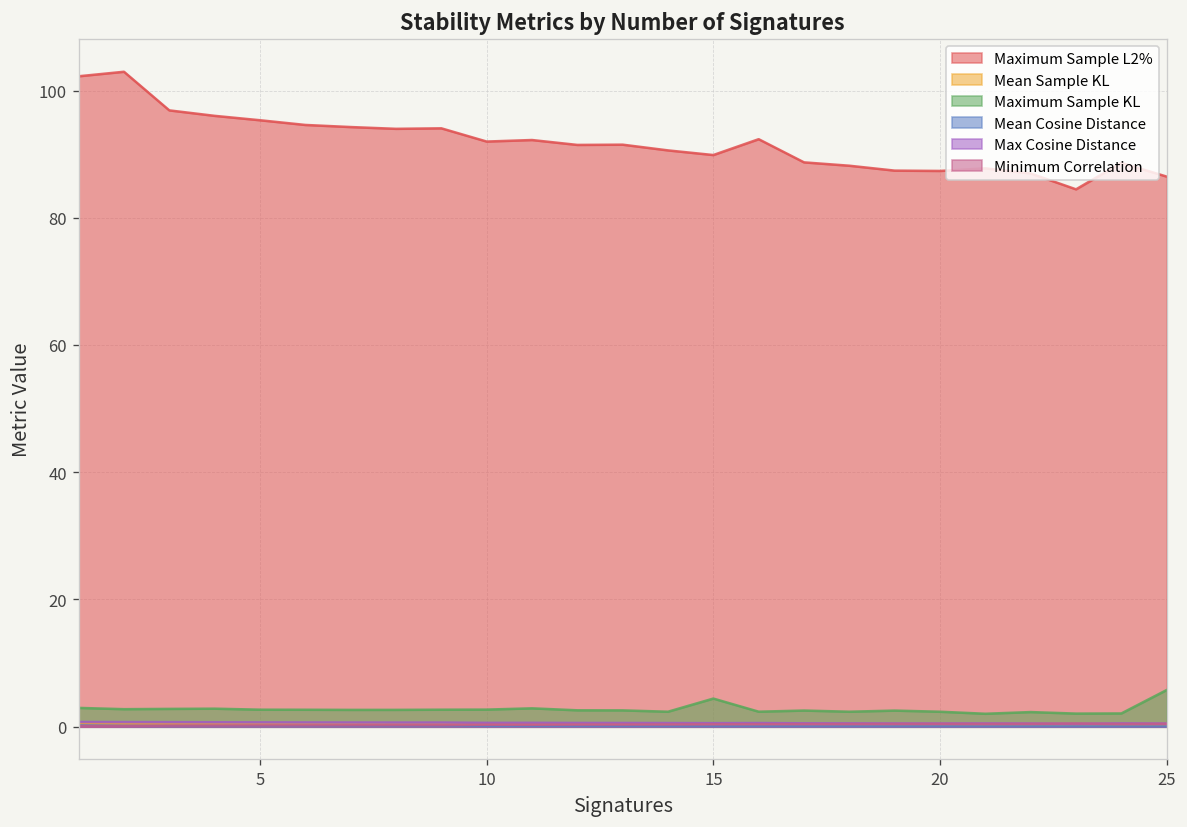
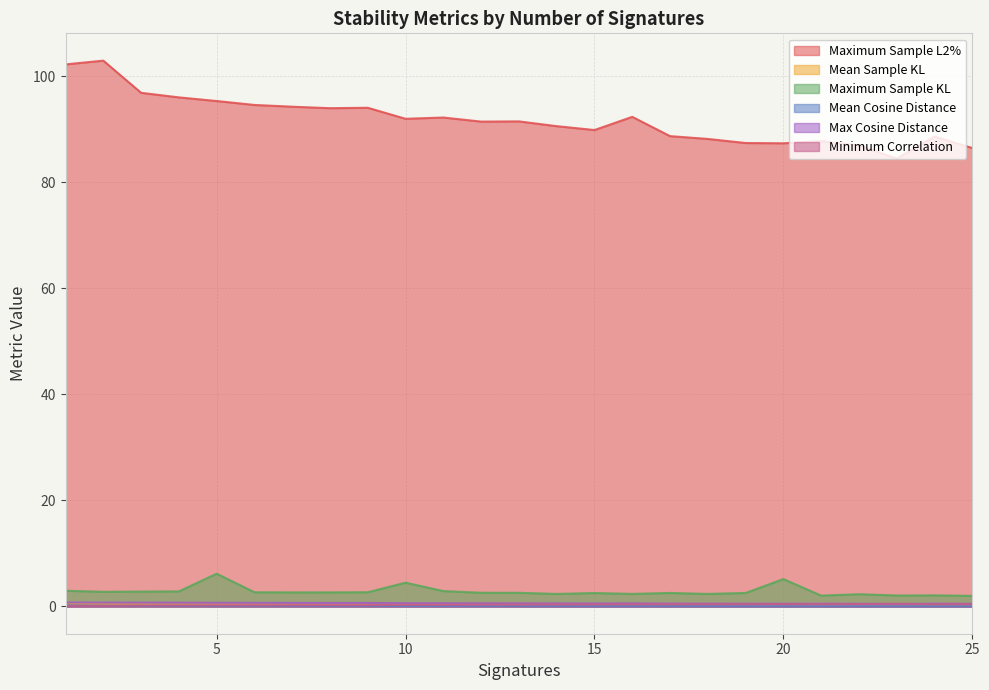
Maximum Sample KL, 5: 3 -> 6
Maximum Sample KL, 10: 3 -> 4
Maximum Sample KL, 15: 4 -> 3
Maximum Sample KL, 20: 2 -> 5
Maximum Sample KL, 25: 6 -> 2
